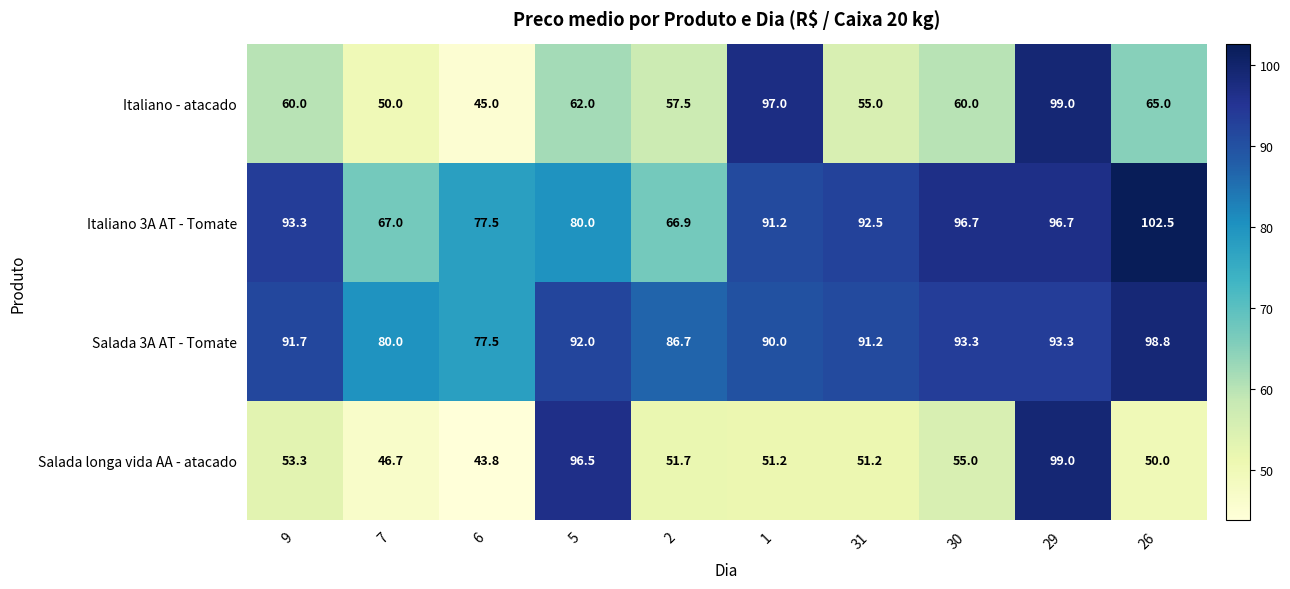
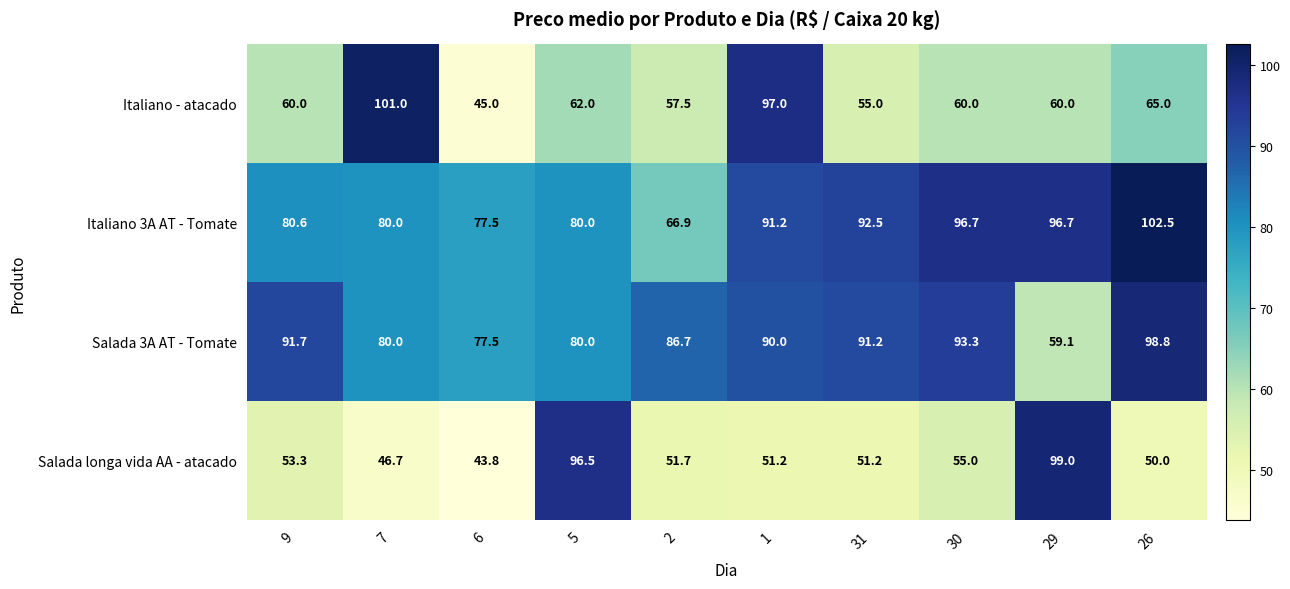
Italiano - atacado, 7: 50.0 -> 101.0
Italiano - atacado, 29: 99.0 -> 60.0
Italiano 3A AT - Tomate, 9: 93.3 -> 80.6
Italiano 3A AT - Tomate, 7: 67.0 -> 80.0
Salada 3A AT - Tomate, 5: 92.0 -> 80.0
Salada 3A AT - Tomate, 29: 93.3 -> 59.1
